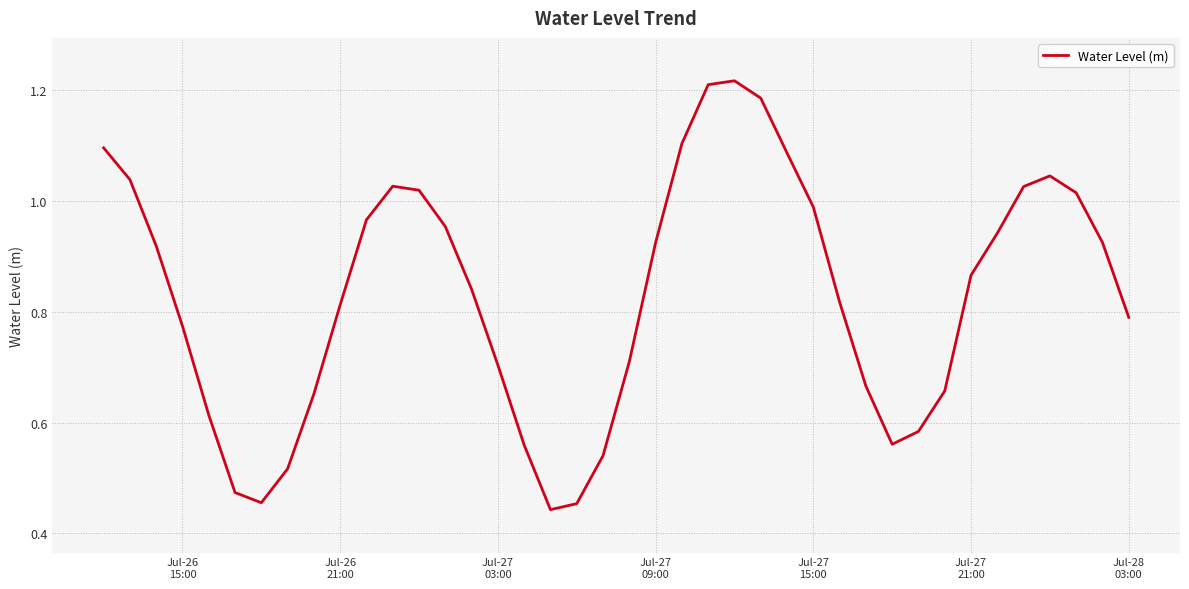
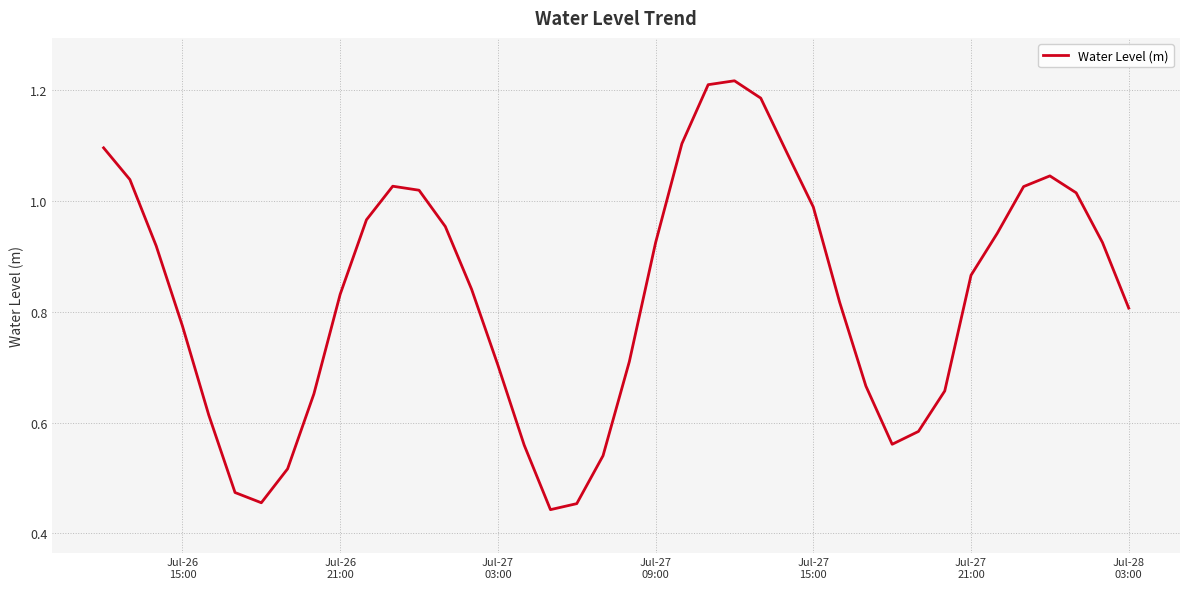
Jul-26 21:00: 0.81 -> 0.83
Jul-28 03:00: 0.79 -> 0.81
